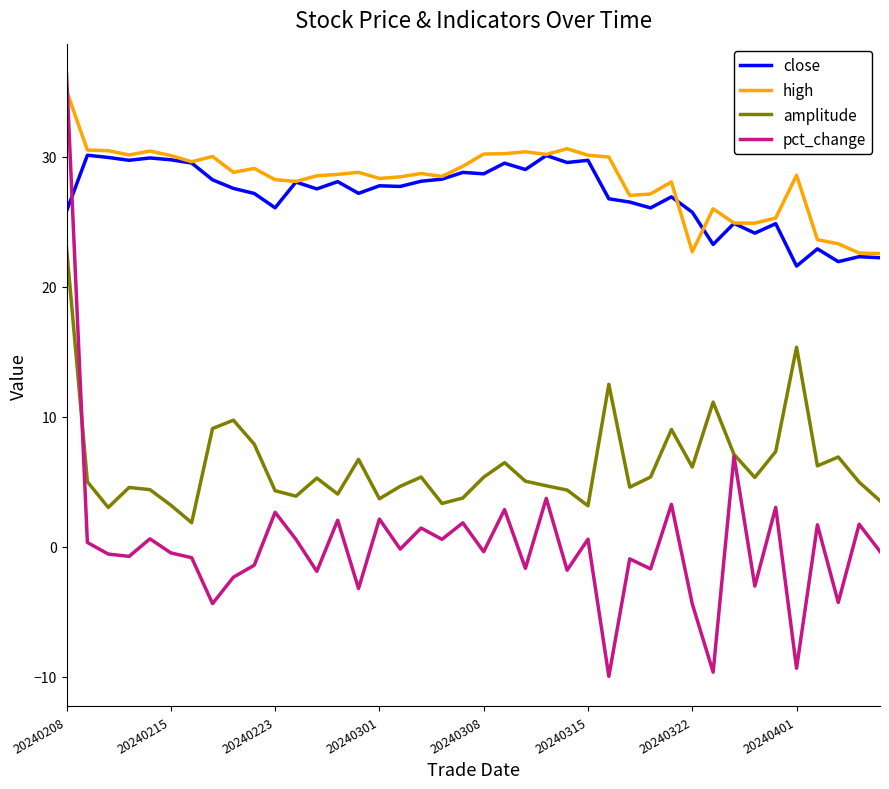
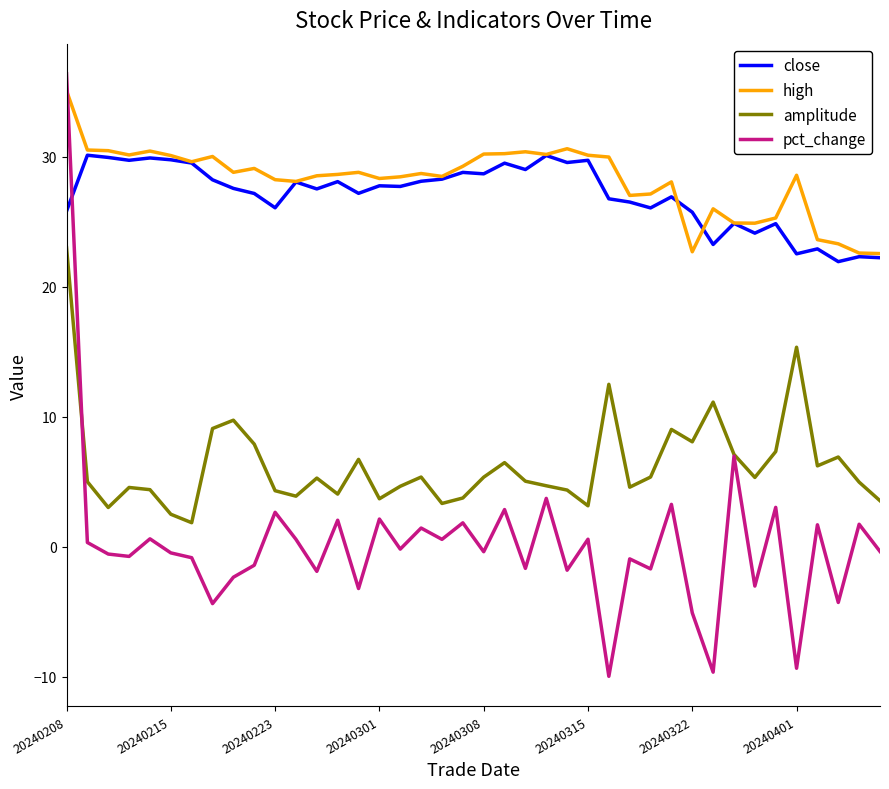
amplitude, 20240215: 3.2 -> 2.5
amplitude, 20240322: 6.1 -> 8.1
pct_change, 20240322: -4.4 -> -5.1
close, 20240401: 21.6 -> 22.5
